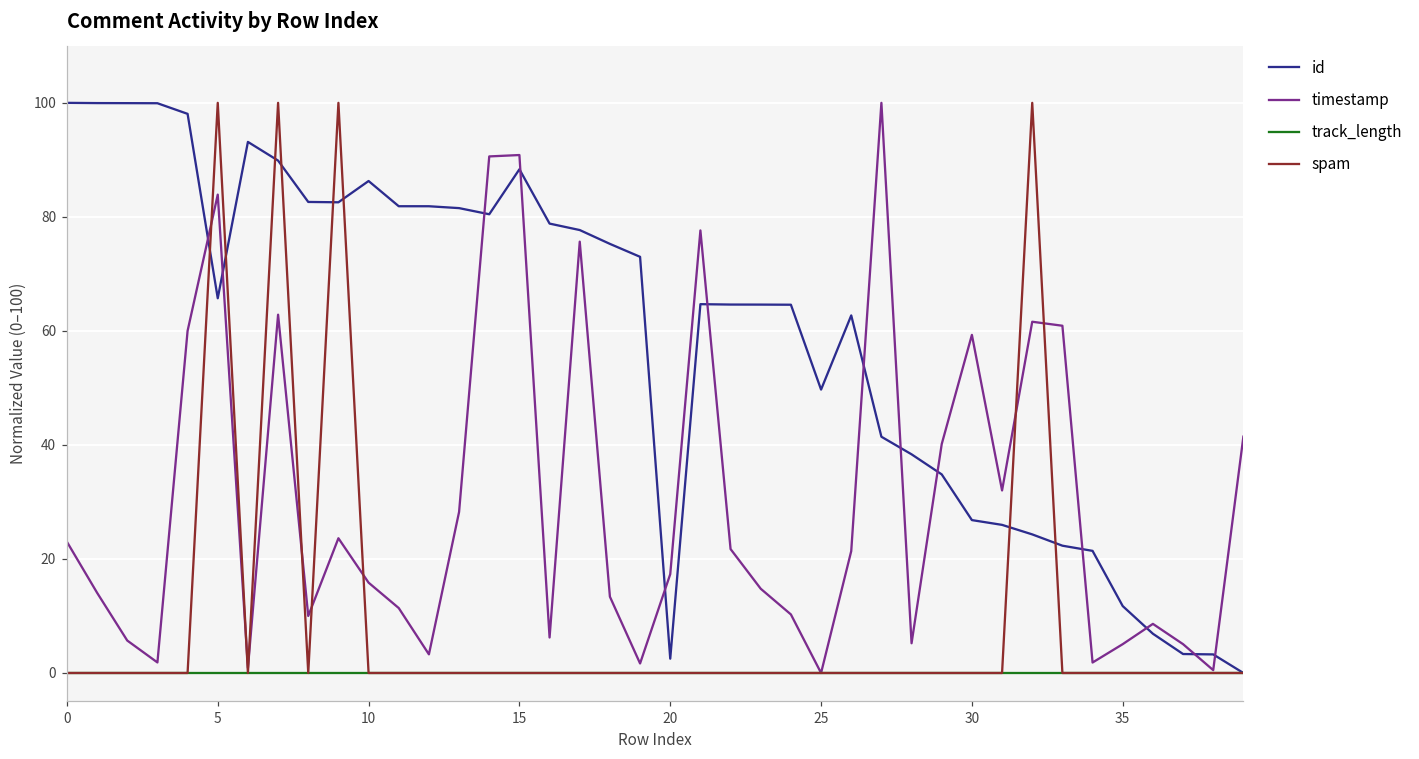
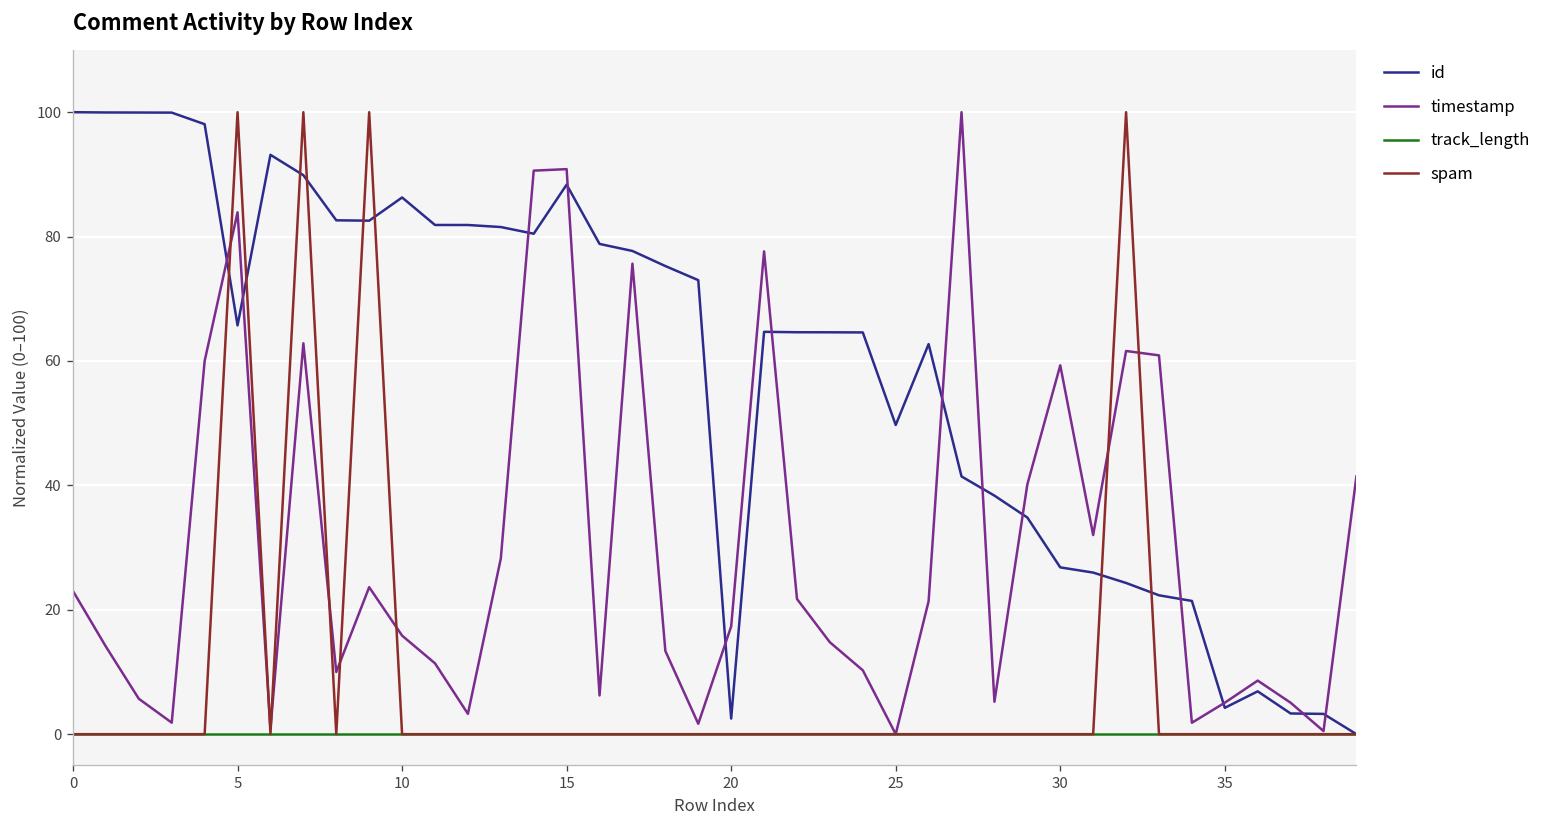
id, 35: 12 -> 4
